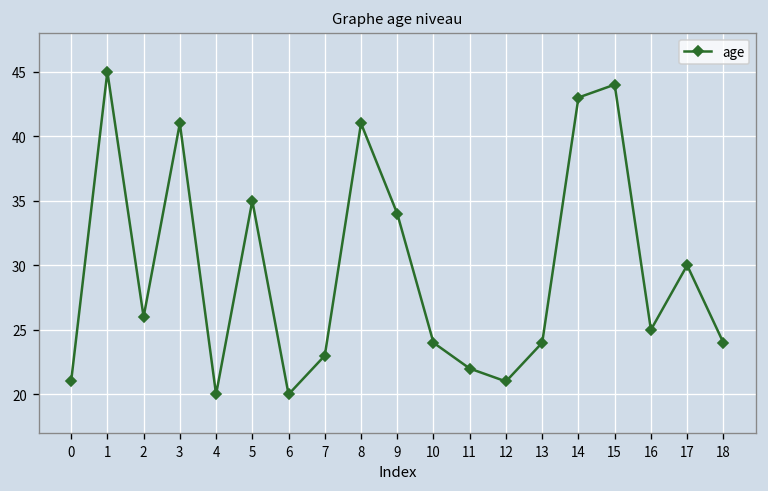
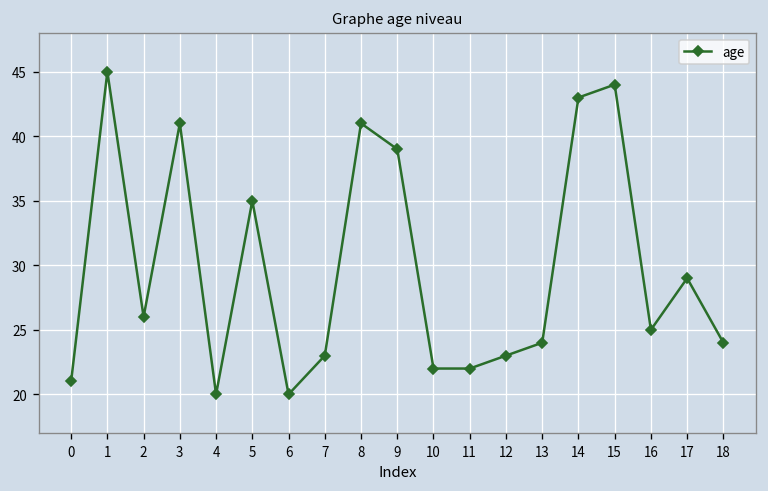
9: 34 -> 39
10: 24 -> 22
12: 21 -> 23
17: 30 -> 29
